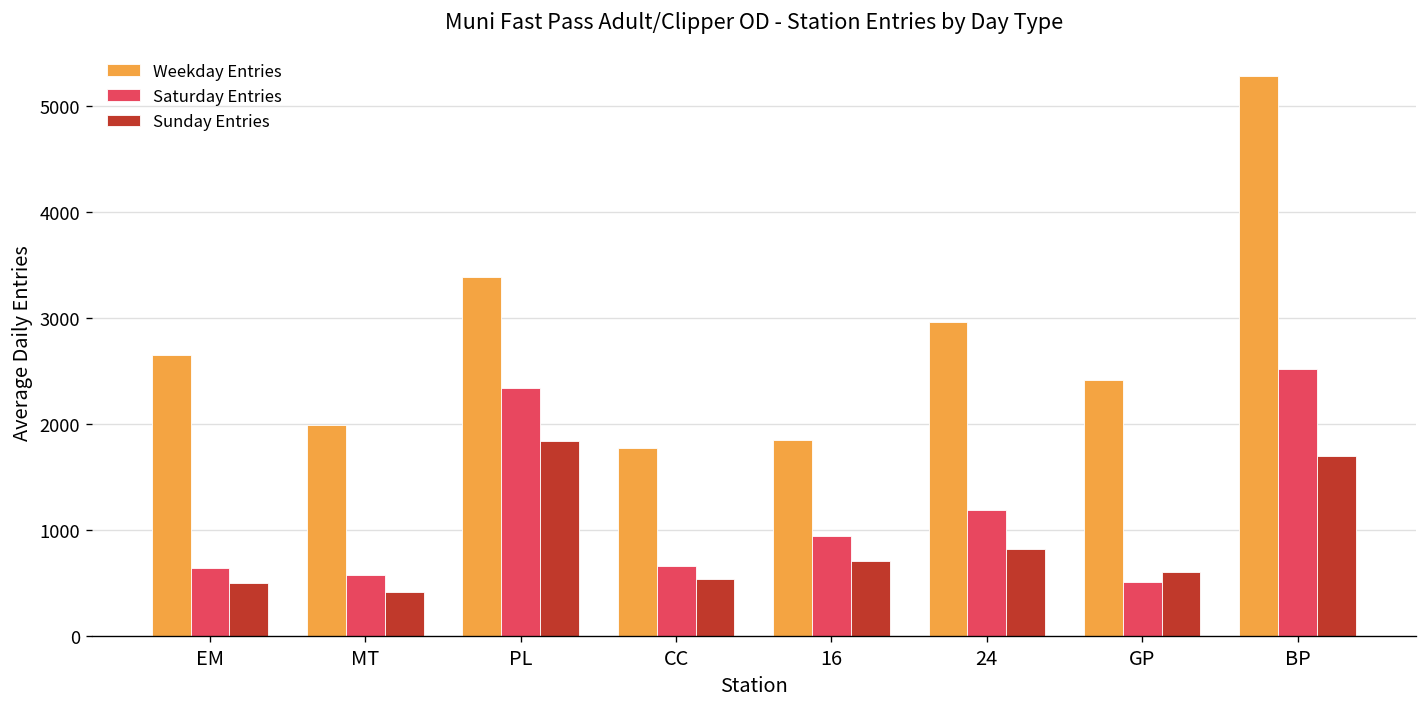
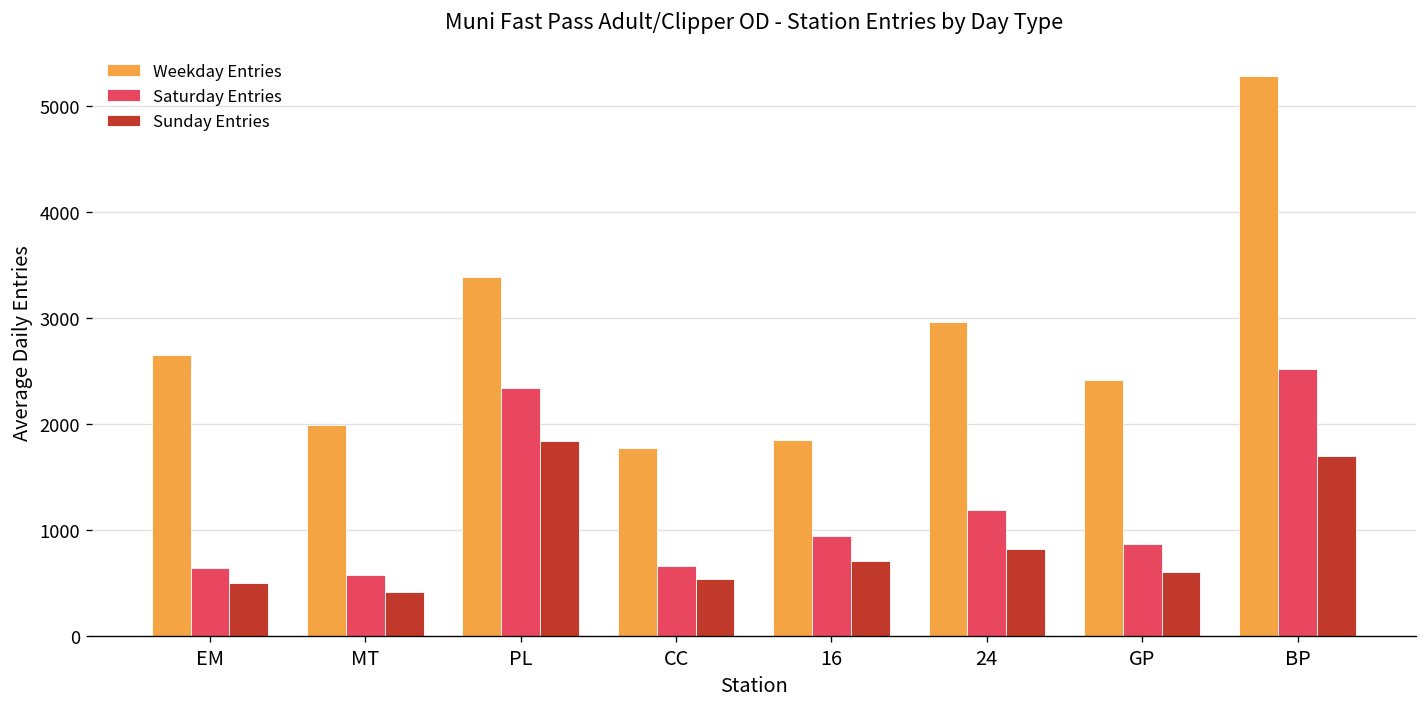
Saturday Entries, GP: 500 -> 900
